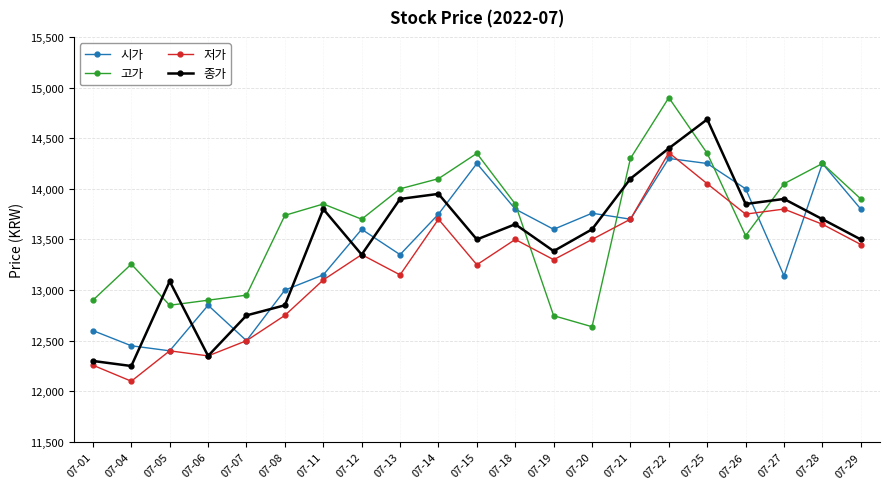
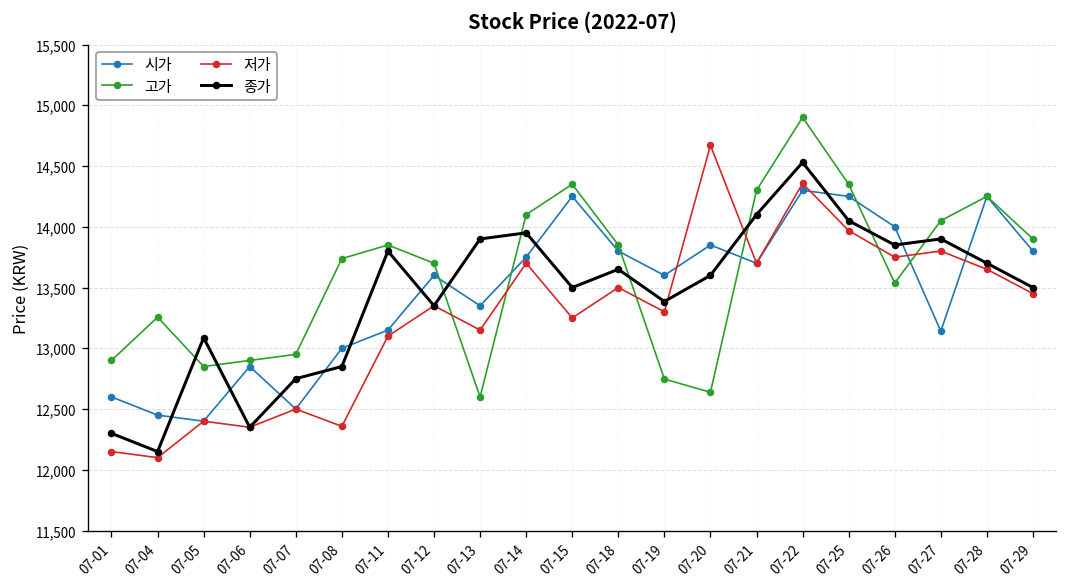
저가, 07-01: 12,260 -> 12,150
종가, 07-04: 12,250 -> 12,150
저가, 07-08: 12,750 -> 12,360
고가, 07-13: 14,000 -> 12,600
시가, 07-20: 13,760 -> 13,850
저가, 07-20: 13,500 -> 14,670
종가, 07-22: 14,400 -> 14,530
저가, 07-25: 14,050 -> 13,970
종가, 07-25: 14,690 -> 14,050
